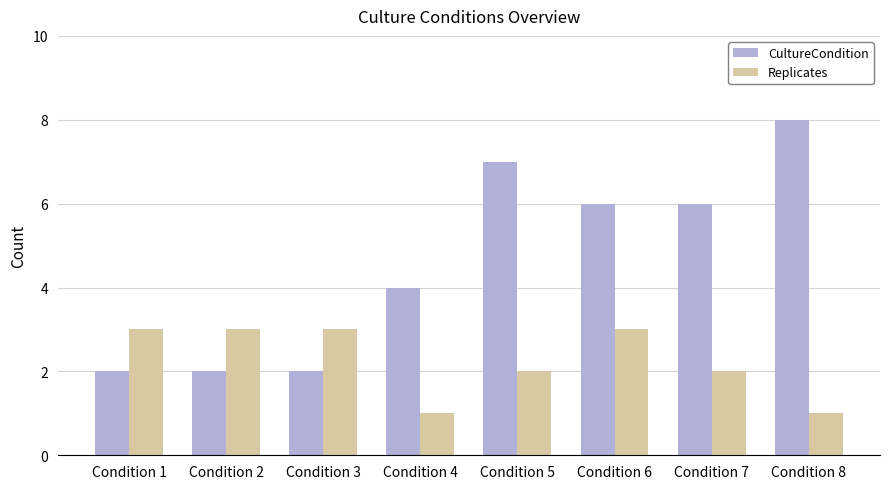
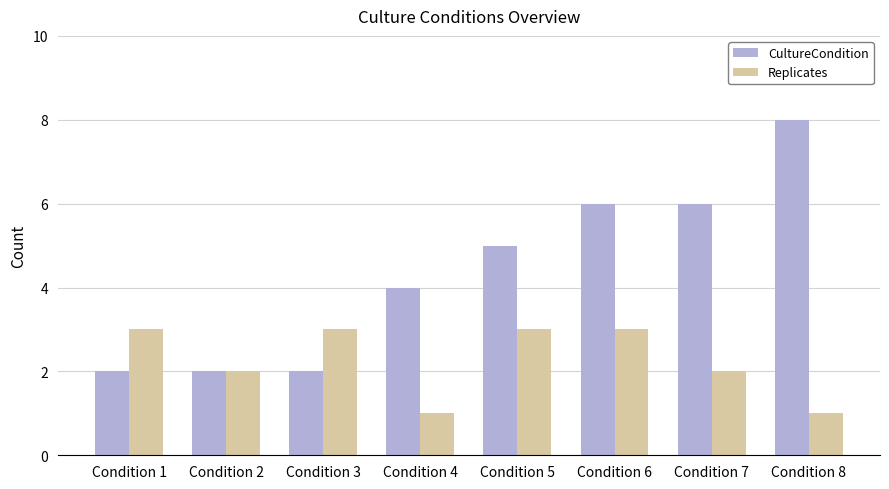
Replicates, Condition 2: 3 -> 2
CultureCondition, Condition 5: 7 -> 5
Replicates, Condition 5: 2 -> 3
